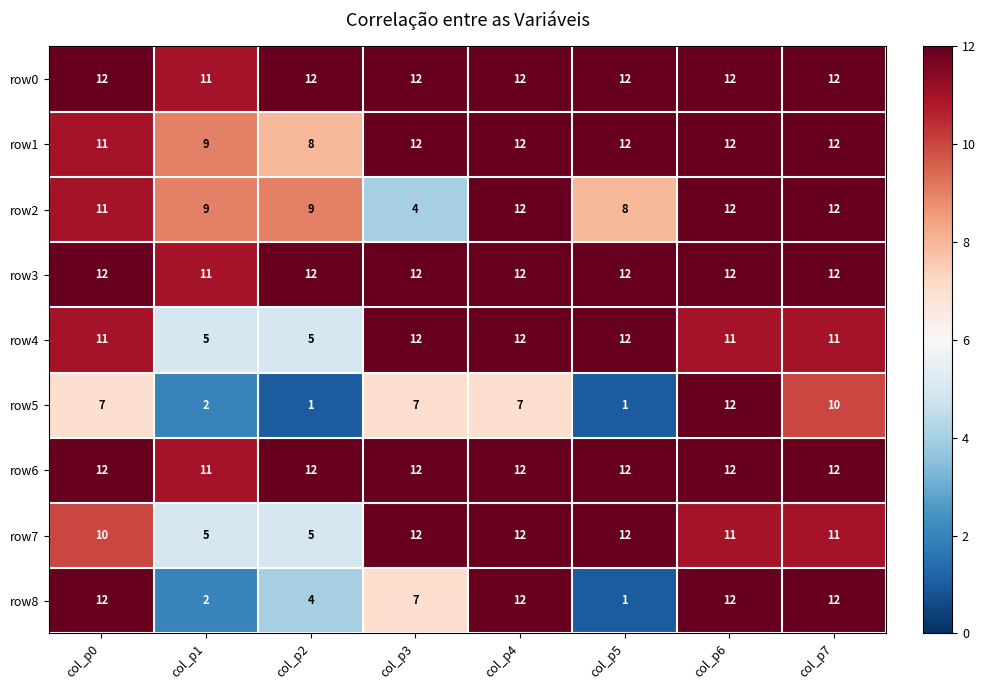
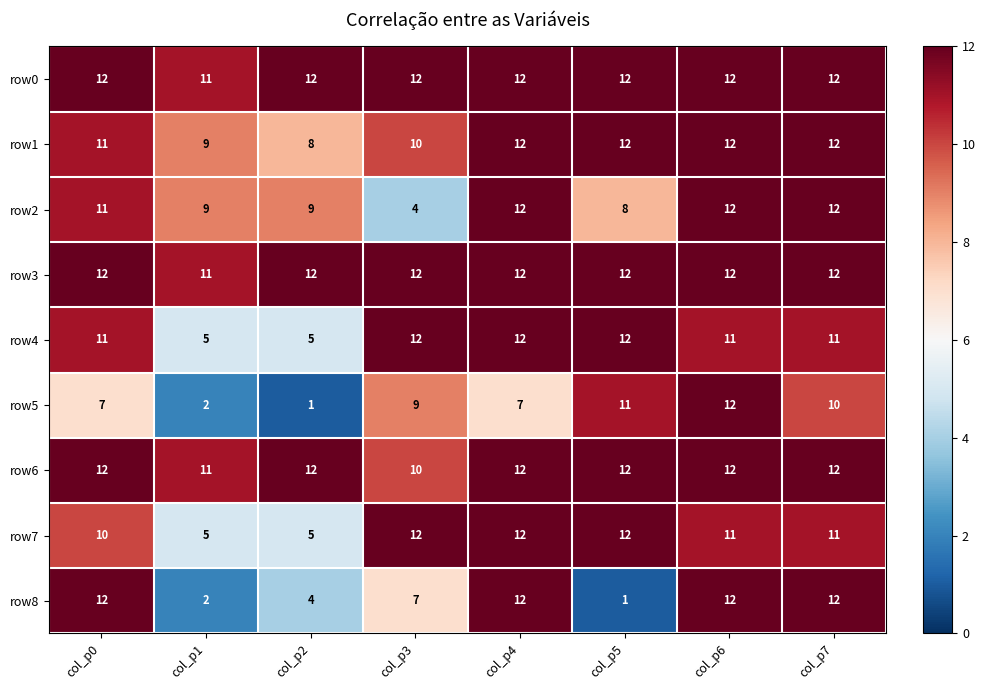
row1, col_p3: 12 -> 10
row5, col_p3: 7 -> 9
row5, col_p5: 1 -> 11
row6, col_p3: 12 -> 10
